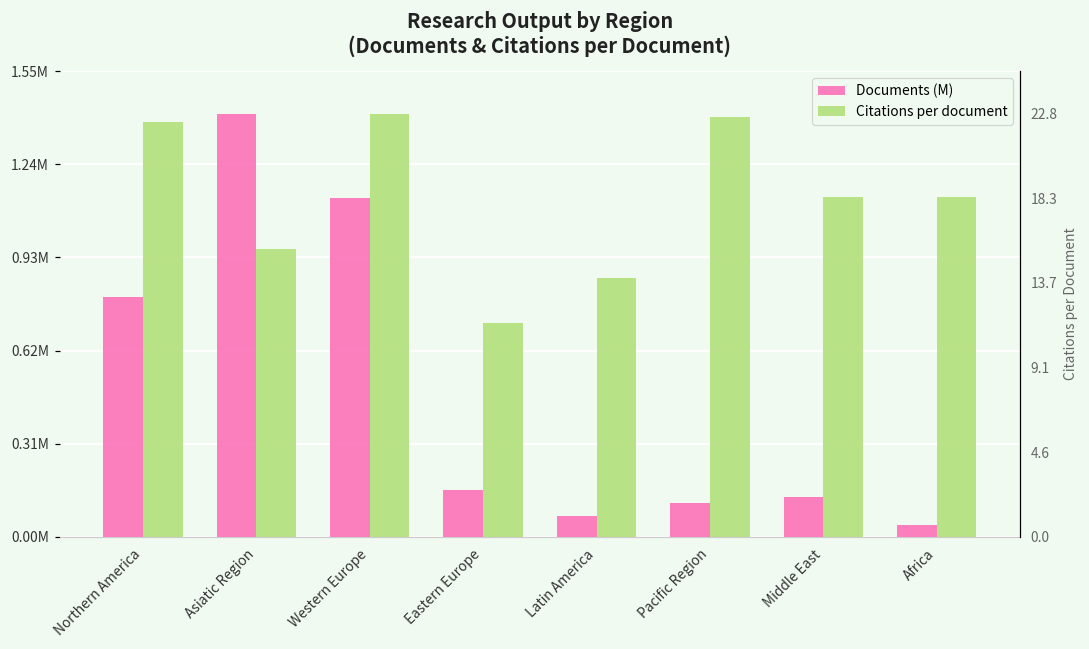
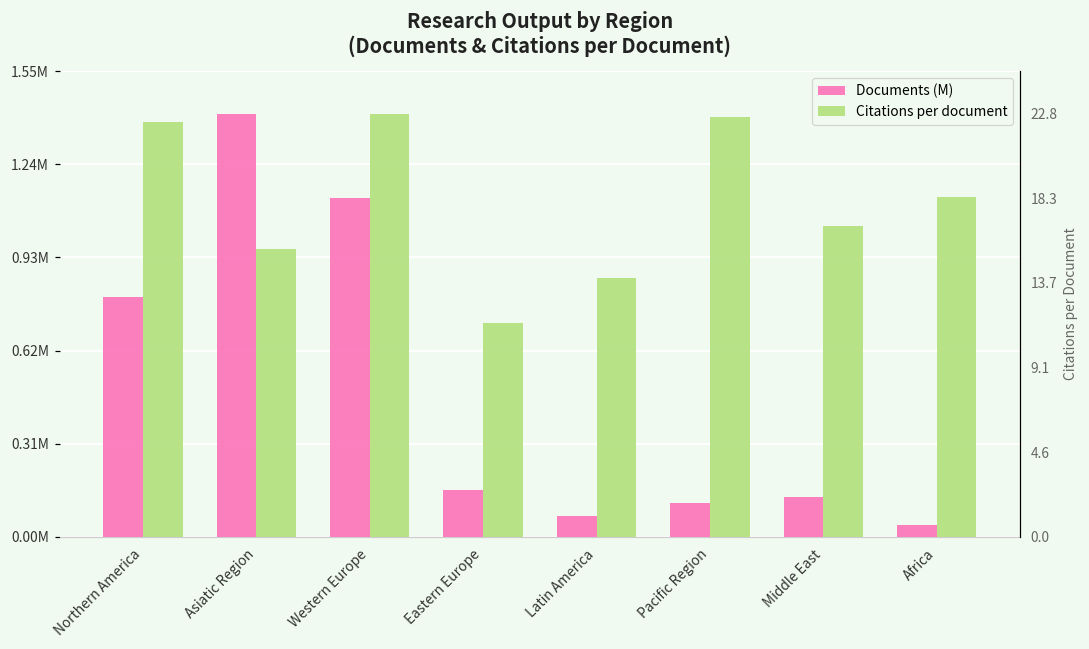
Citations per document, Middle East: 1130000 -> 1030000
